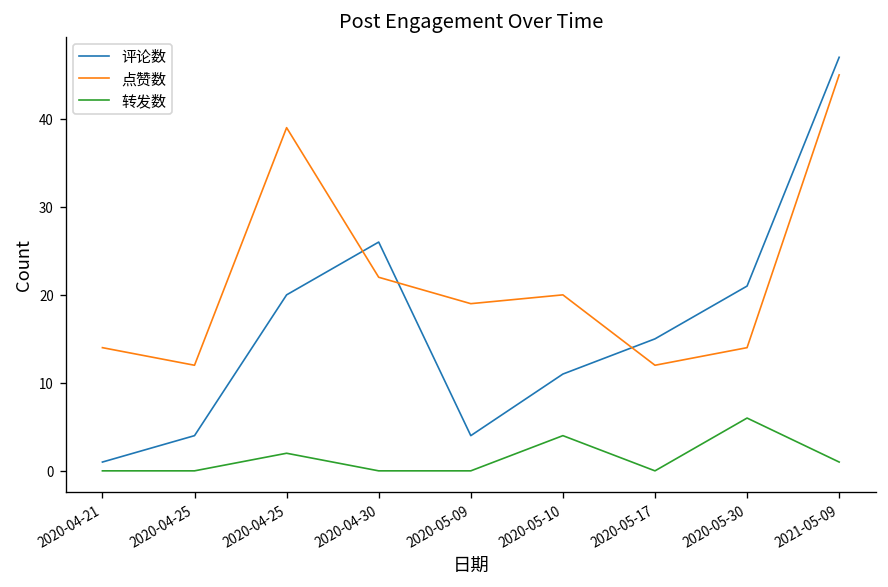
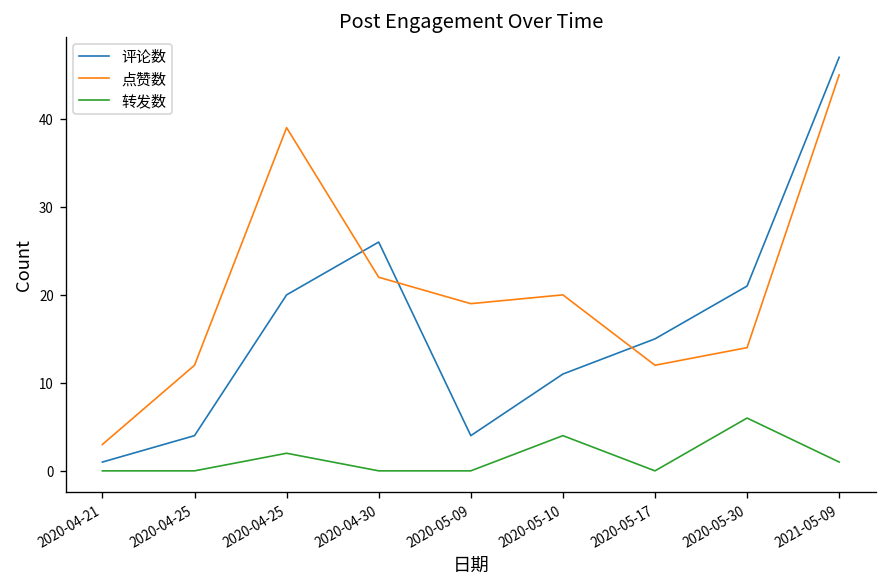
点赞数, 2020-04-21: 14 -> 3
